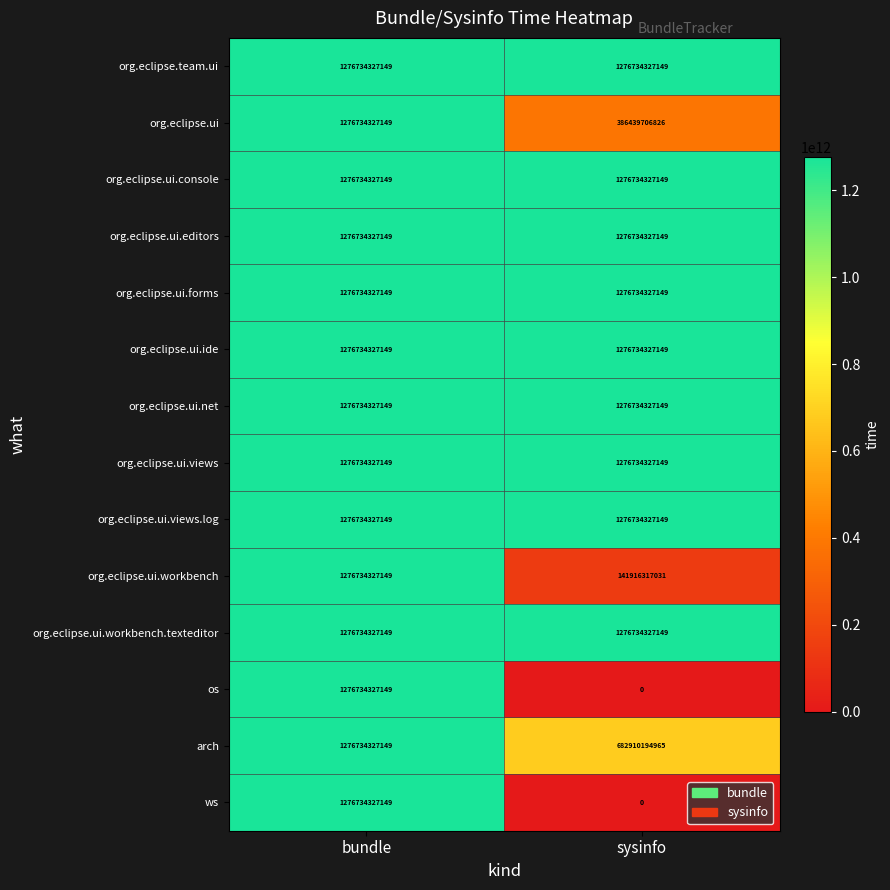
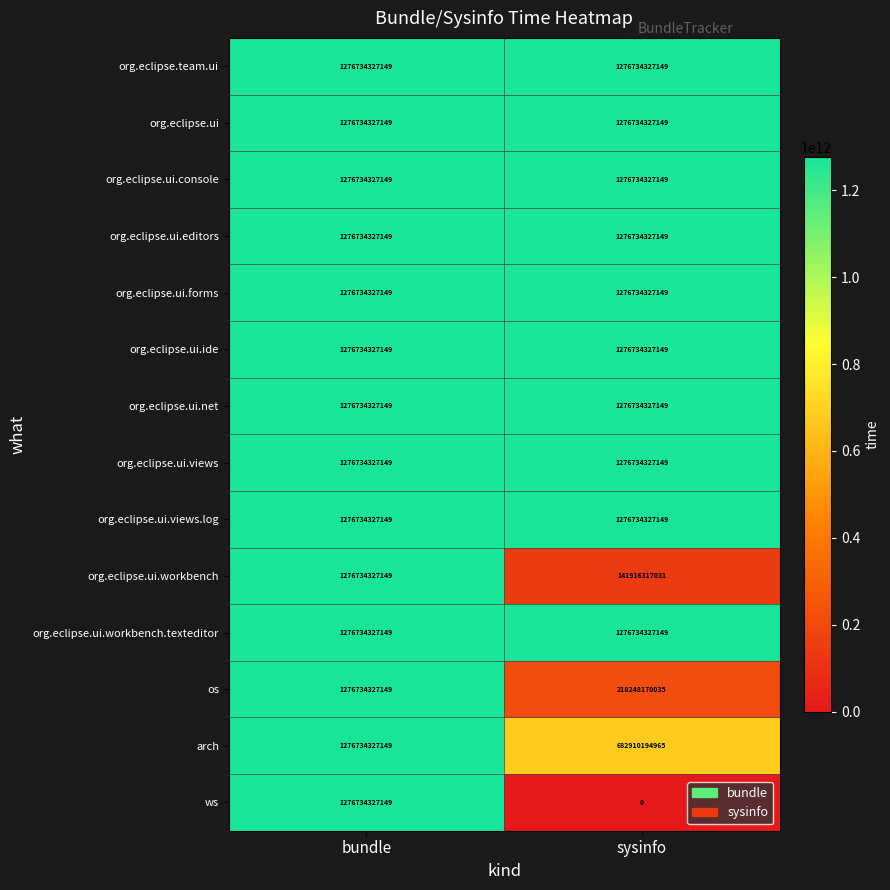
org.eclipse.ui, sysinfo: 386439706826 -> 1276734327149
os, sysinfo: 0 -> 218248170035
